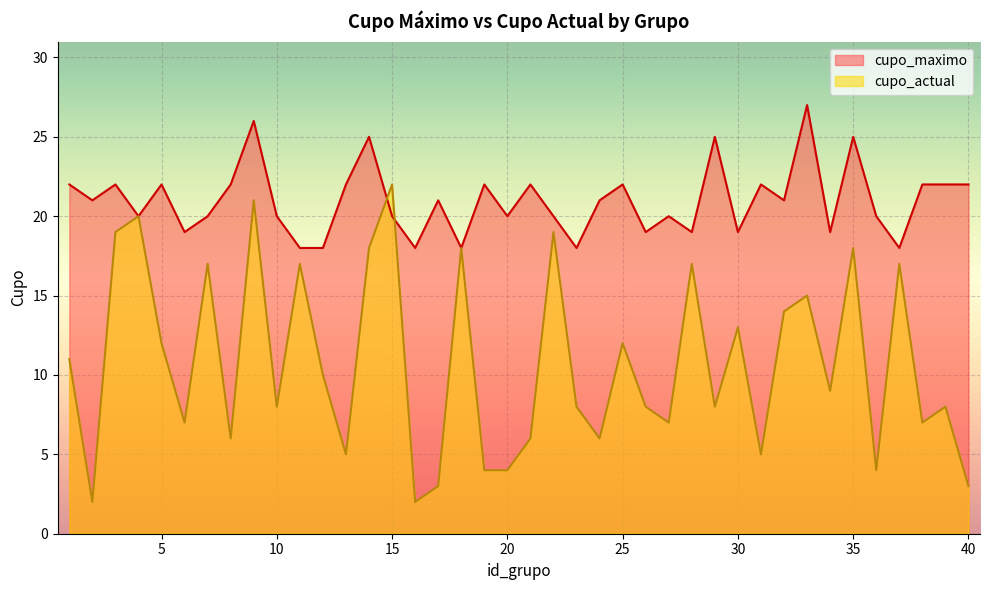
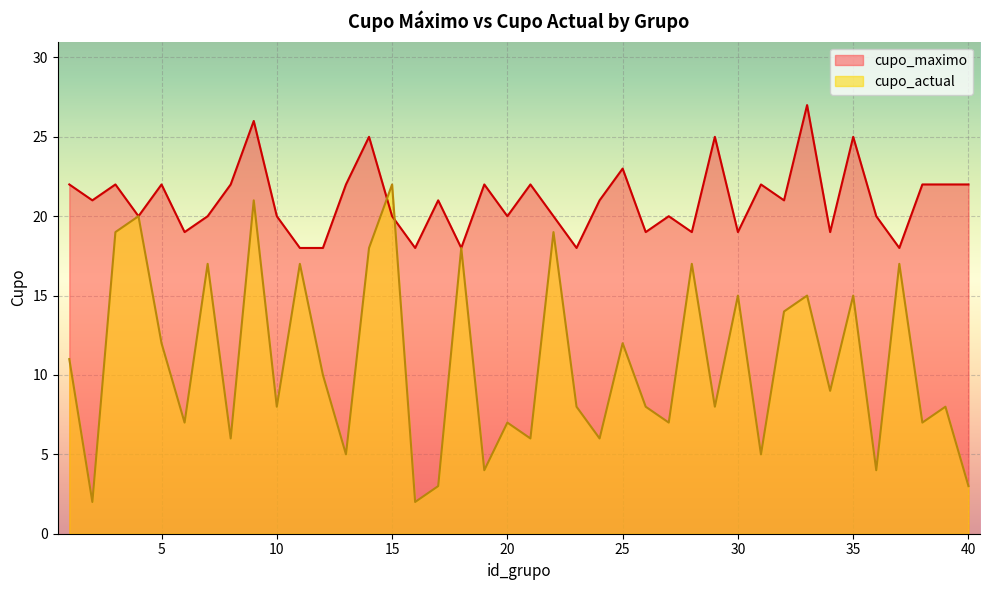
cupo_actual, 20: 4 -> 7
cupo_maximo, 25: 22 -> 23
cupo_actual, 30: 13 -> 15
cupo_actual, 35: 18 -> 15
